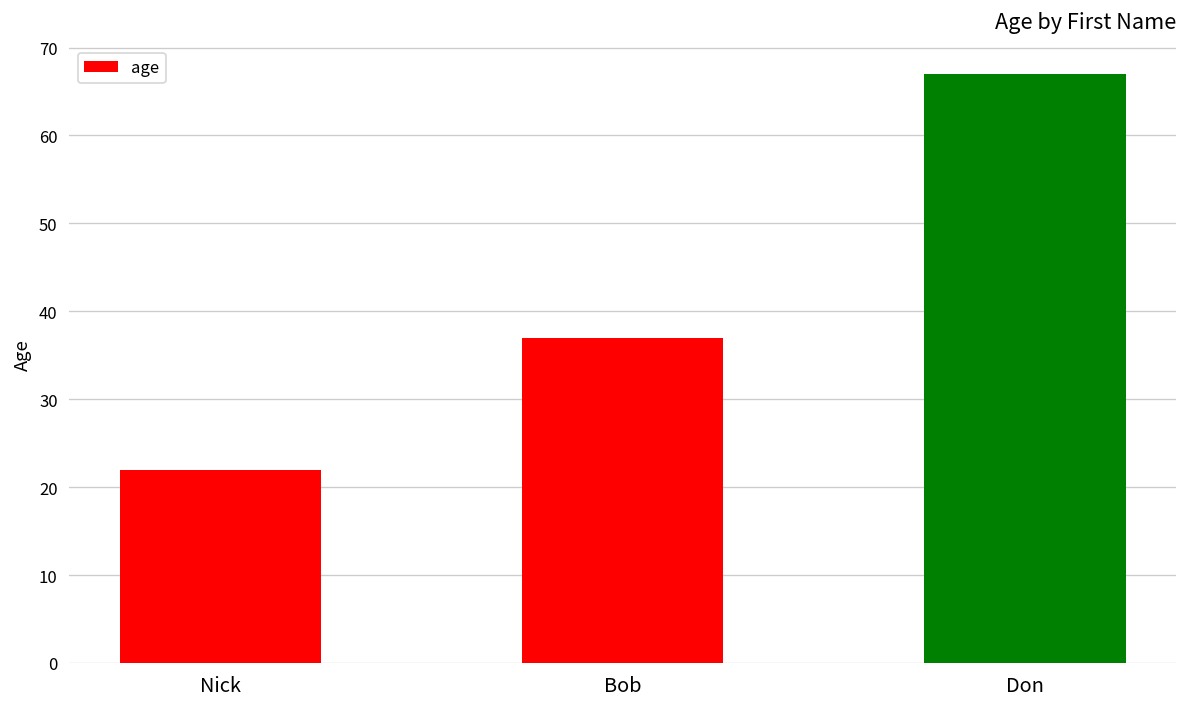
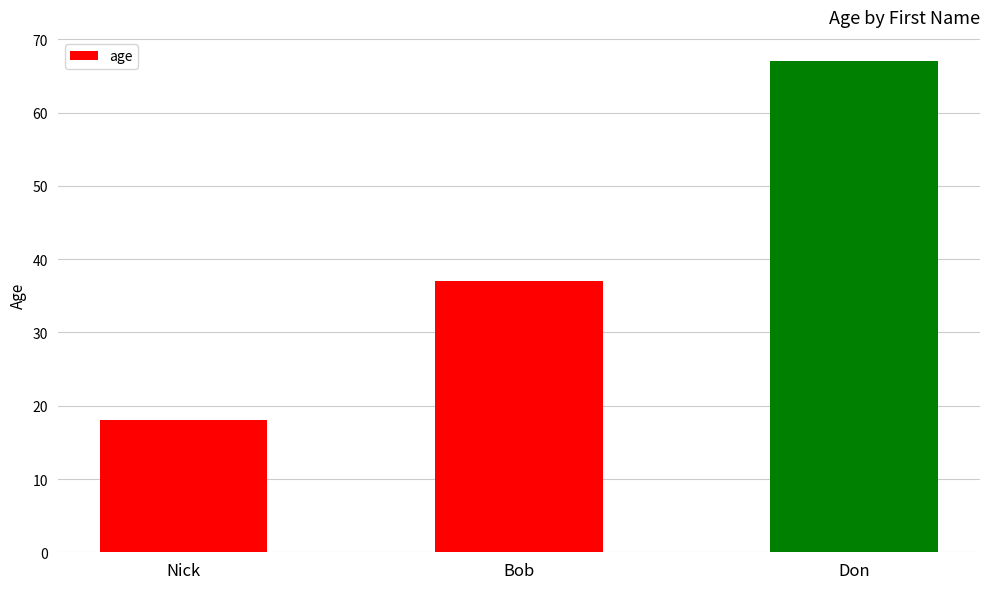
Nick: 22 -> 18
